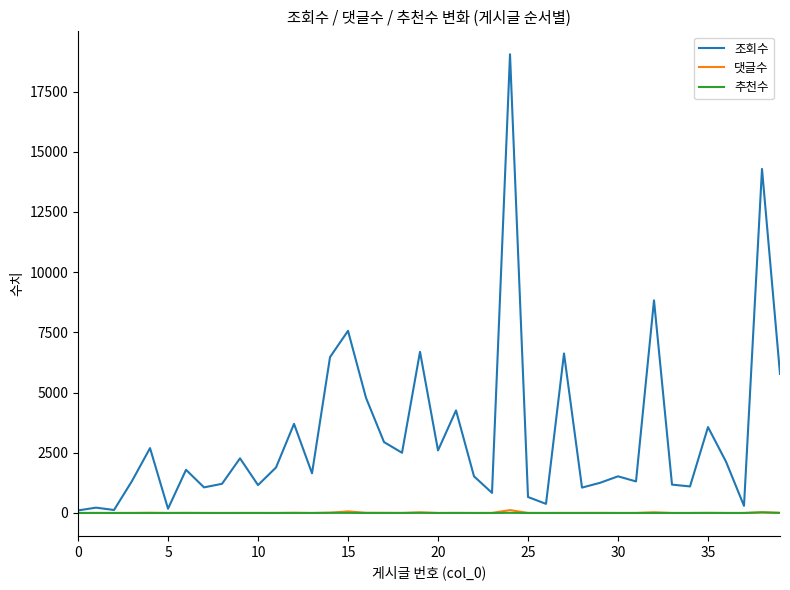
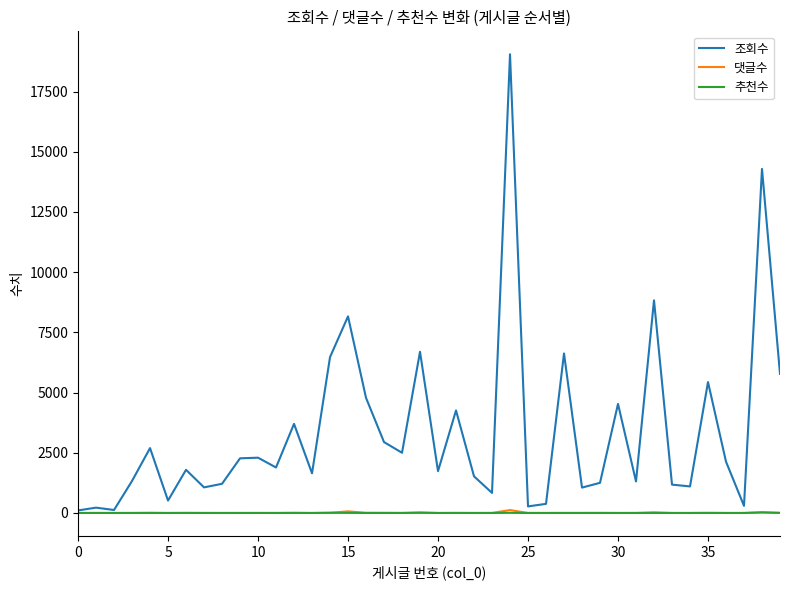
조회수, 5: 200 -> 500
조회수, 10: 1200 -> 2300
조회수, 15: 7600 -> 8200
조회수, 20: 2600 -> 1700
조회수, 25: 700 -> 300
조회수, 30: 1500 -> 4500
조회수, 35: 3600 -> 5400
